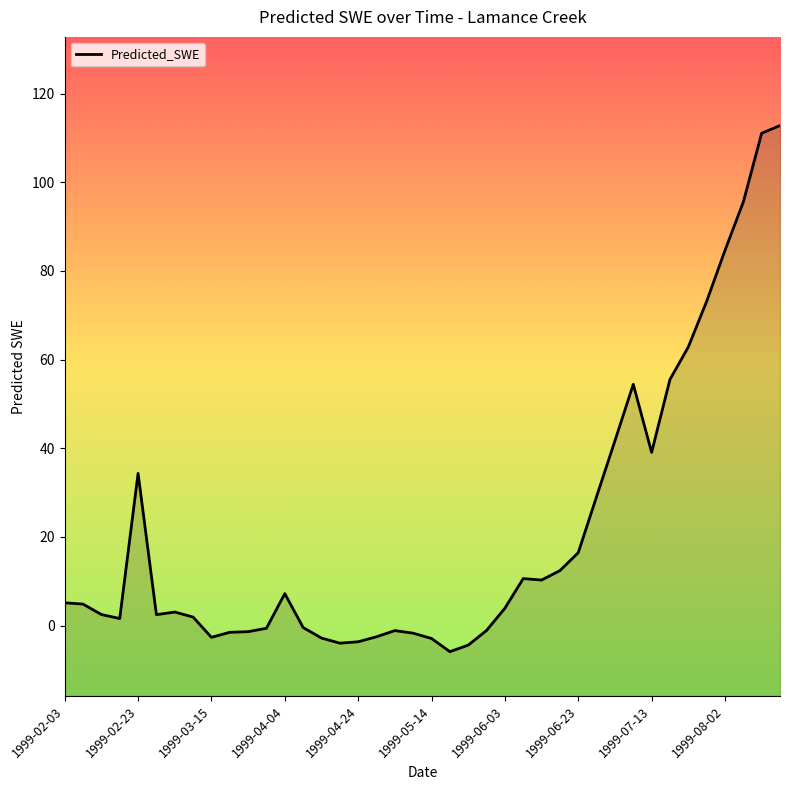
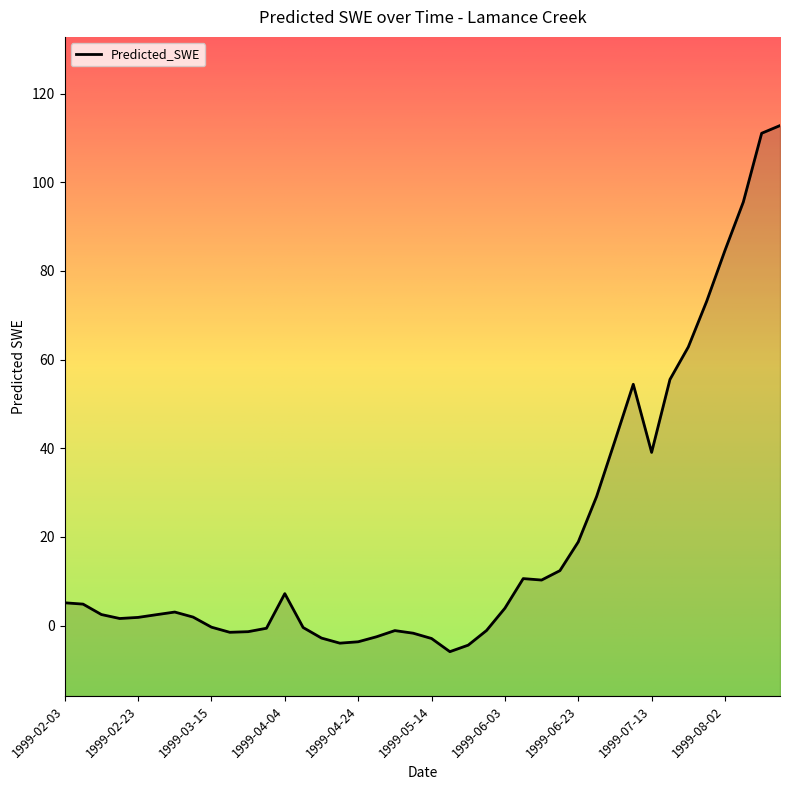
1999-02-23: 34 -> 2
1999-03-15: -3 -> 0
1999-06-23: 16 -> 19
